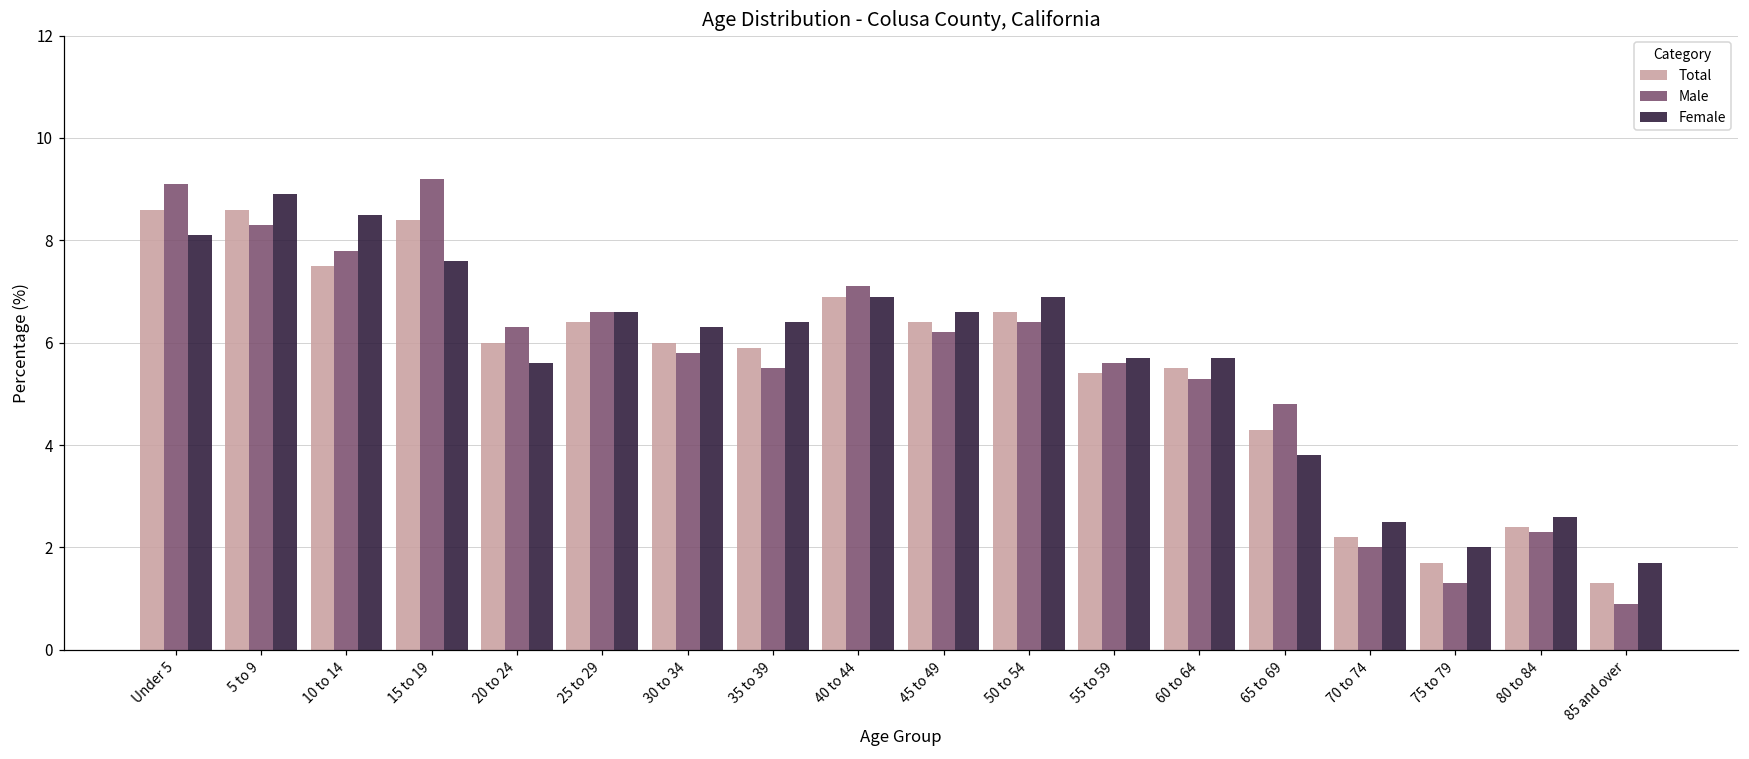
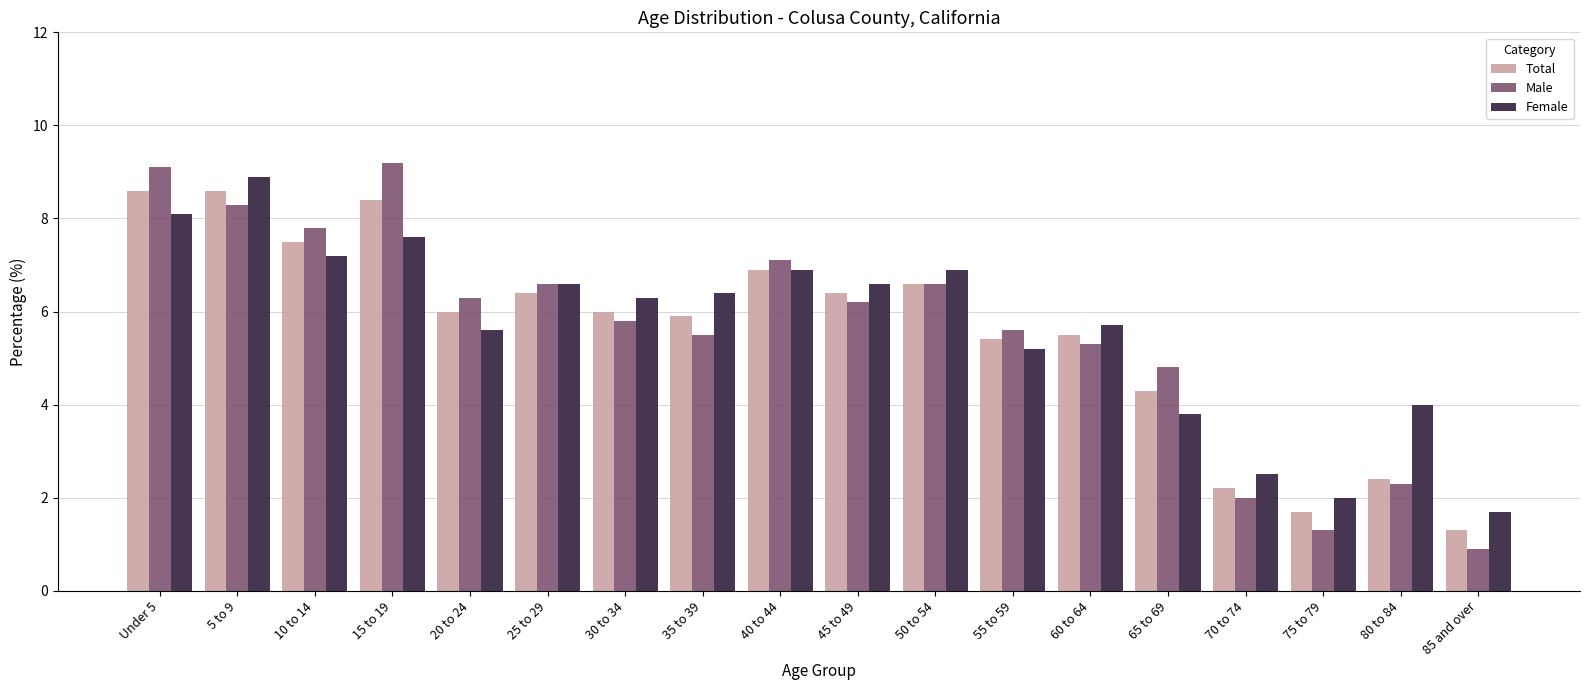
Female, 10 to 14: 8.5 -> 7.2
Male, 50 to 54: 6.4 -> 6.6
Female, 55 to 59: 5.7 -> 5.2
Female, 80 to 84: 2.6 -> 4.0
